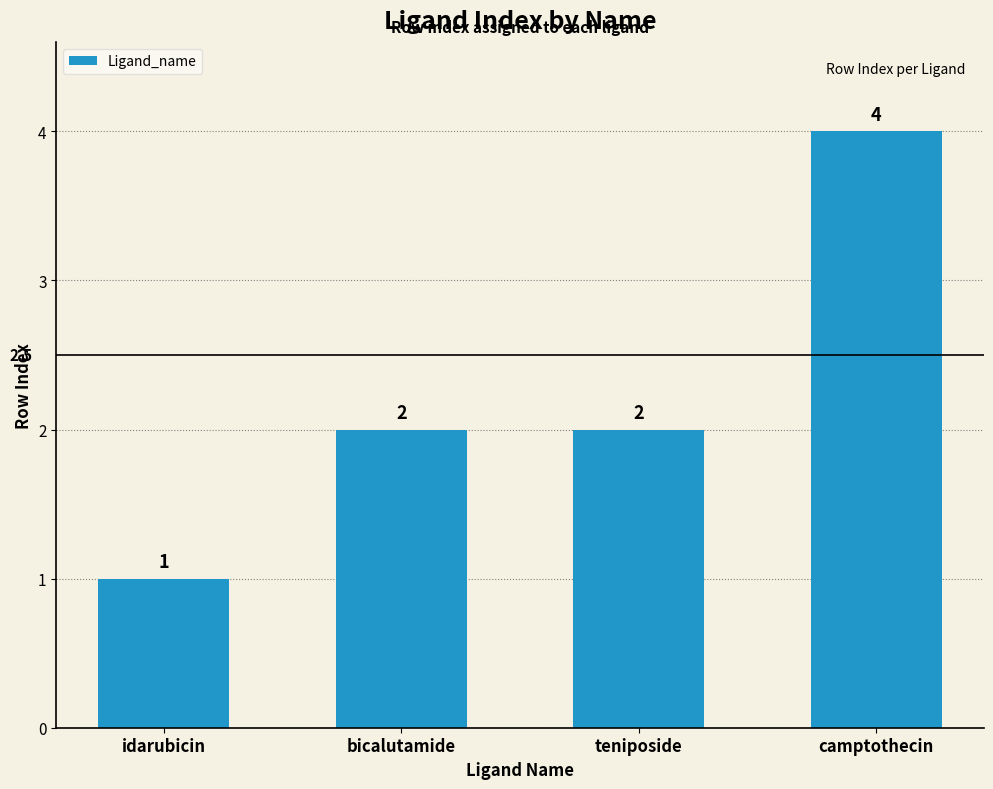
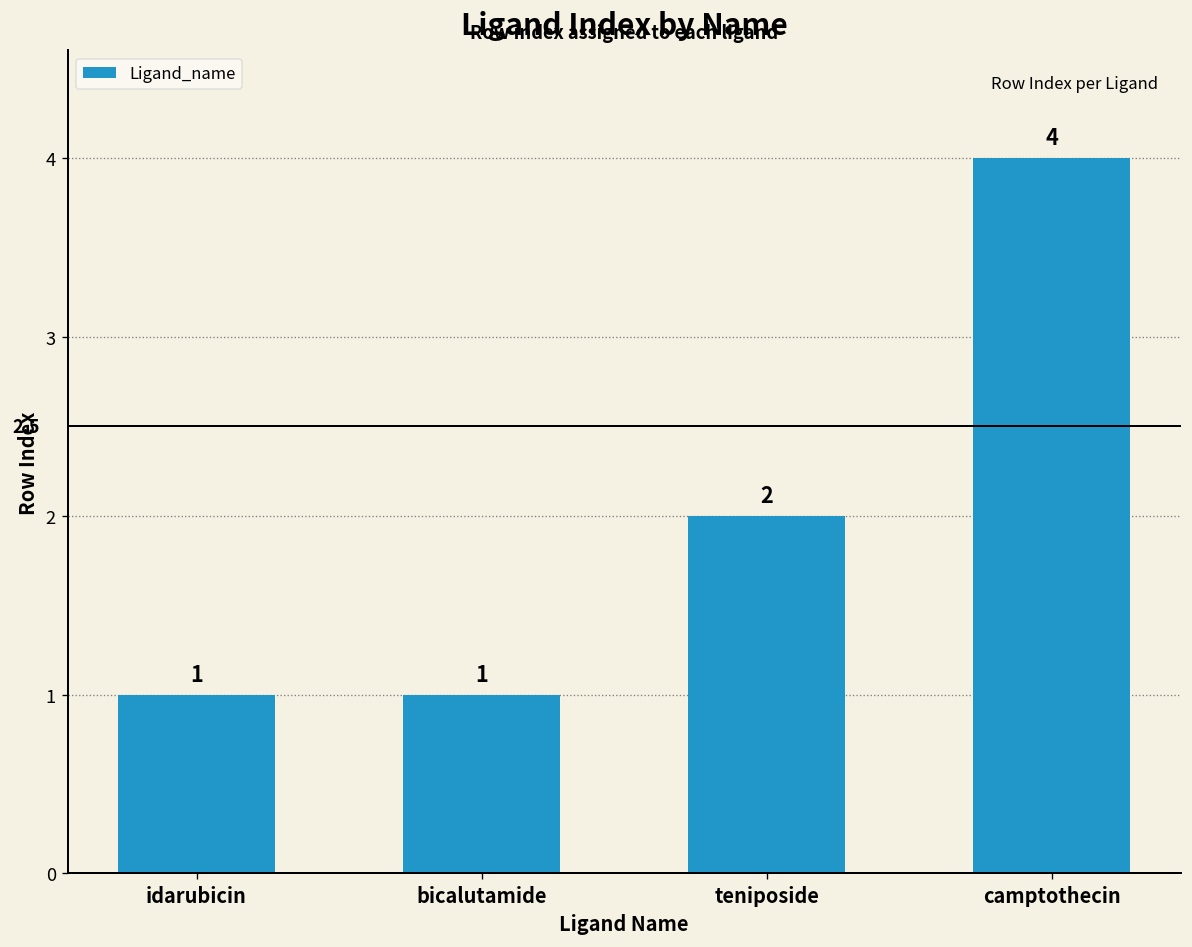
bicalutamide: 2 -> 1
